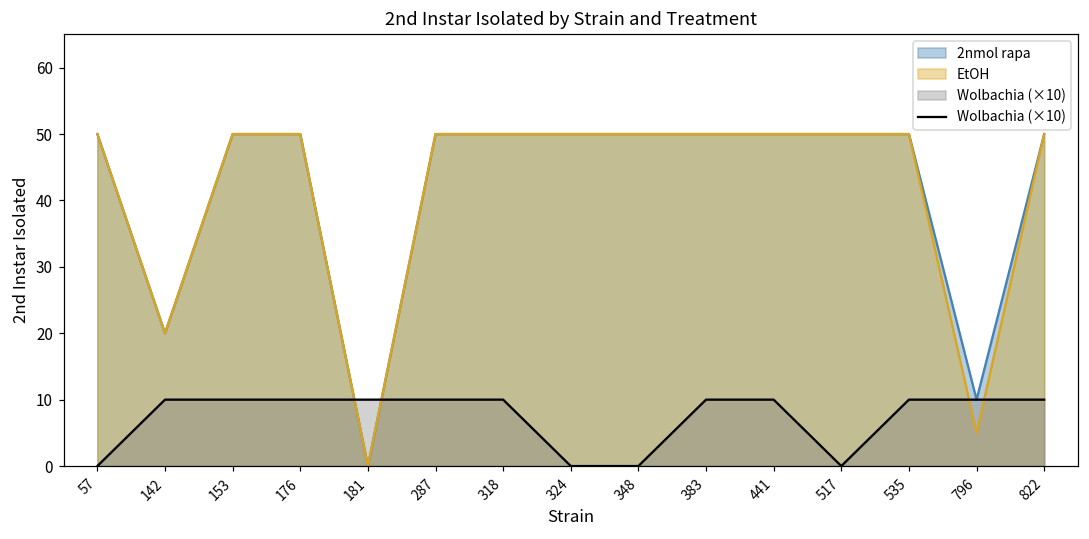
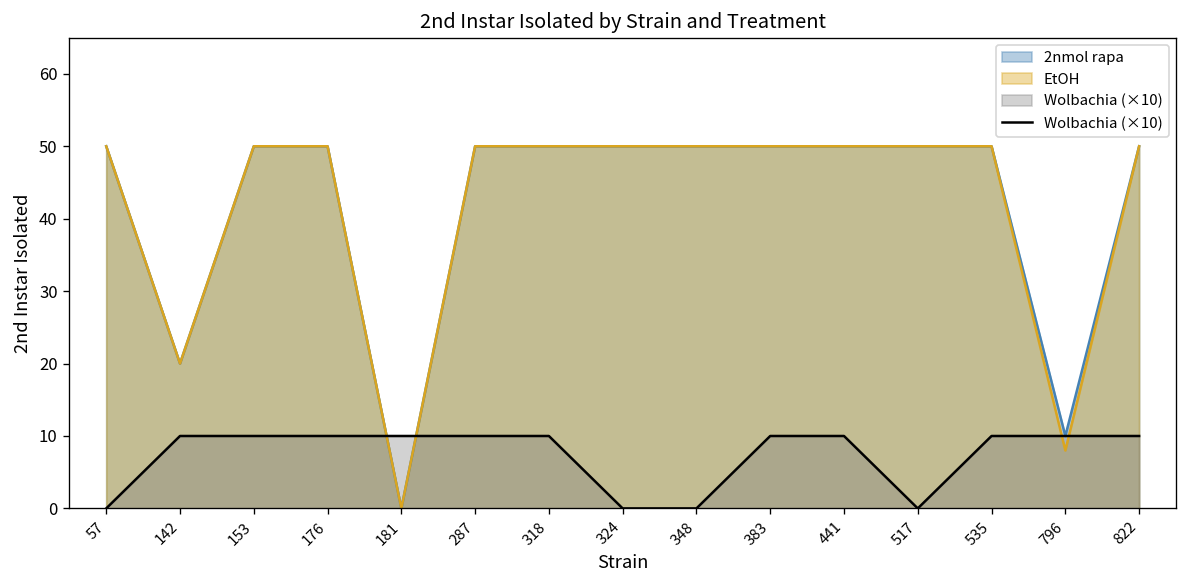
EtOH, 796: 5 -> 8
